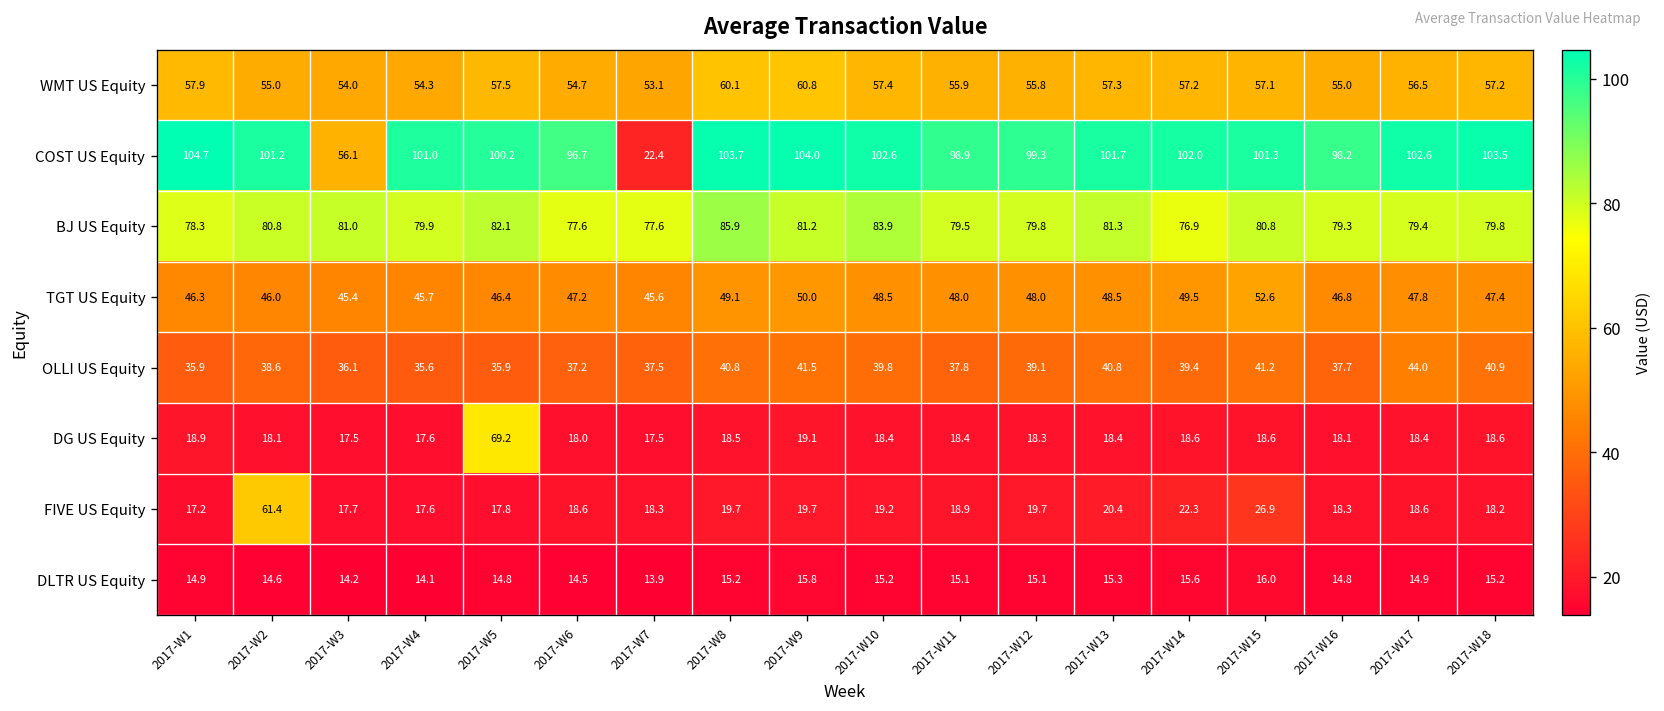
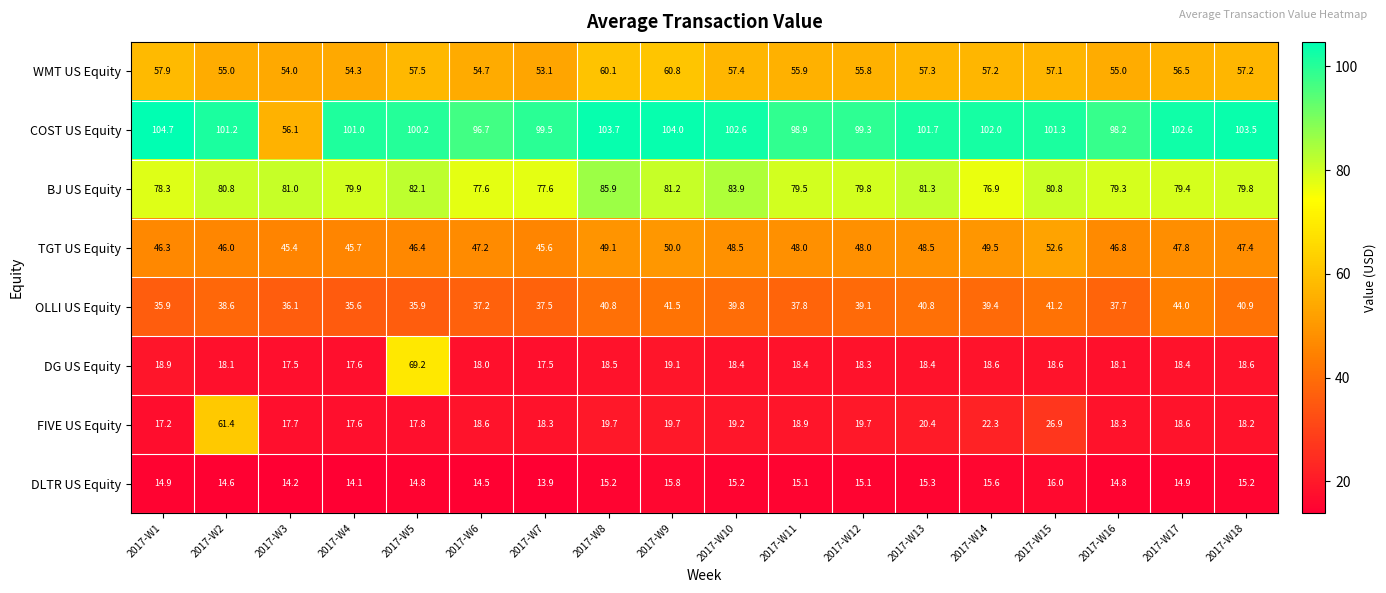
COST US Equity, 2017-W7: 22.4 -> 99.5
